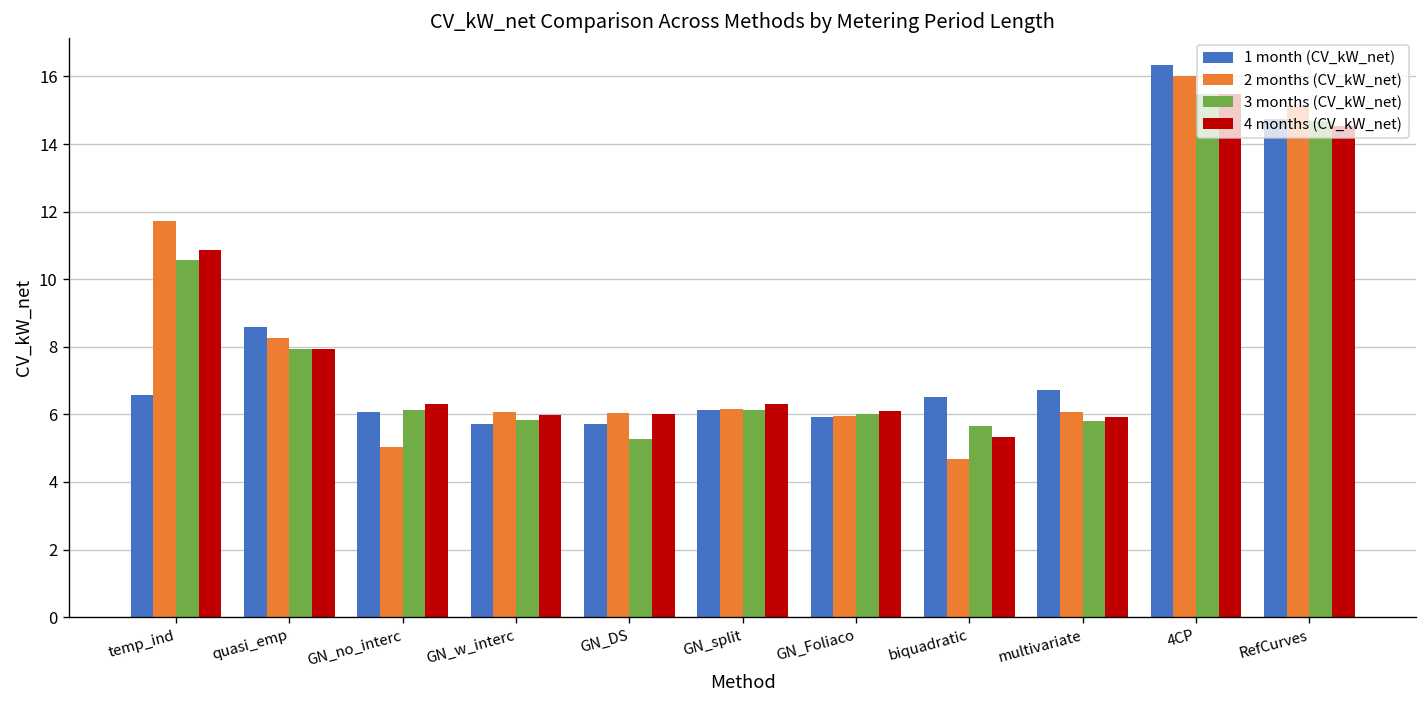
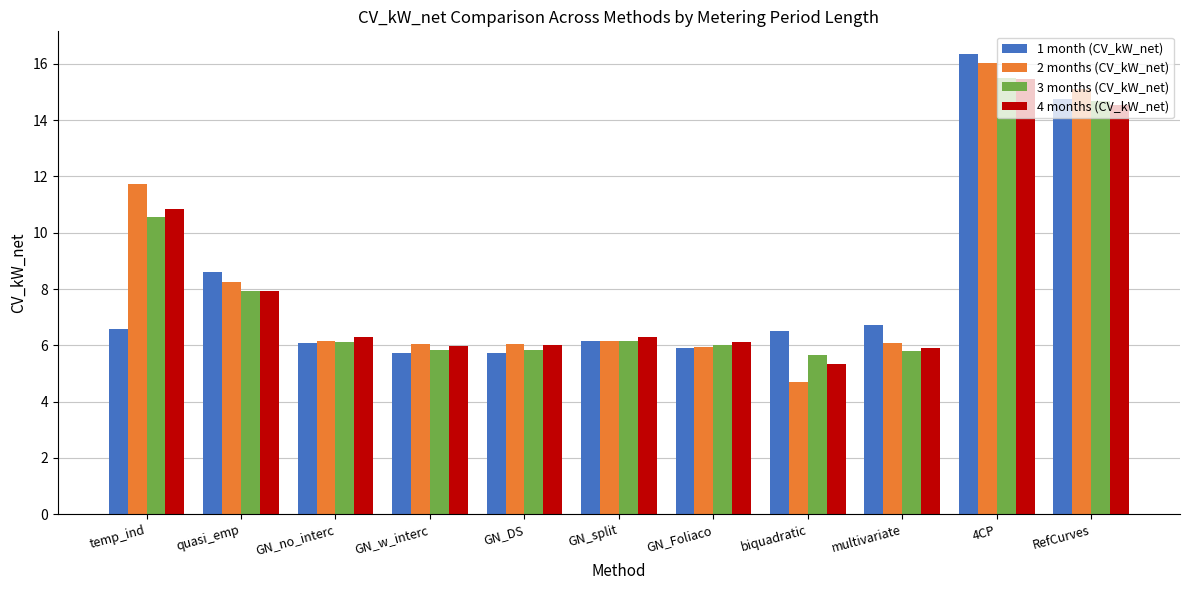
2 months (CV_kW_net), GN_no_interc: 5.0 -> 6.2
3 months (CV_kW_net), GN_DS: 5.3 -> 5.8
